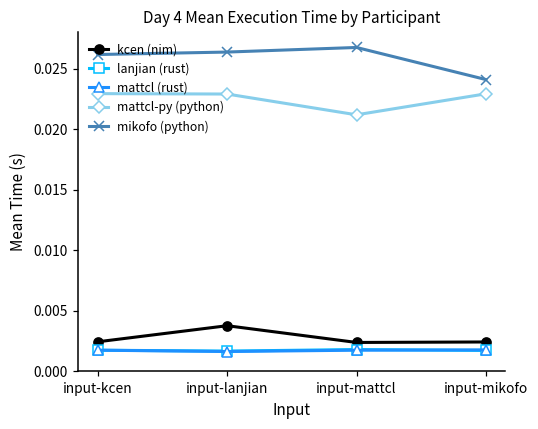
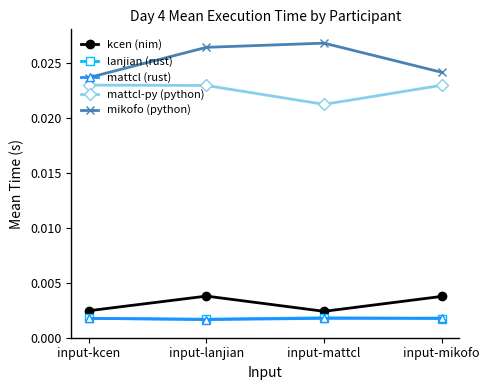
mikofo (python), input-kcen: 0.0262 -> 0.0236
kcen (nim), input-mikofo: 0.0024 -> 0.0038
